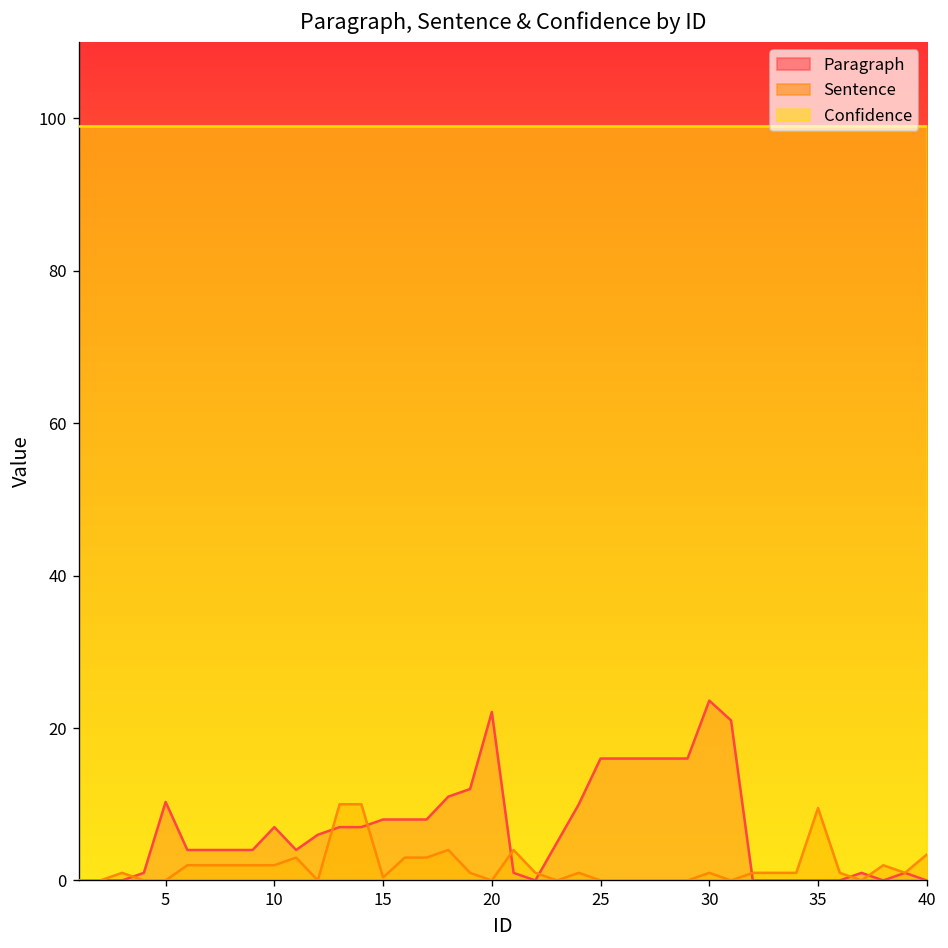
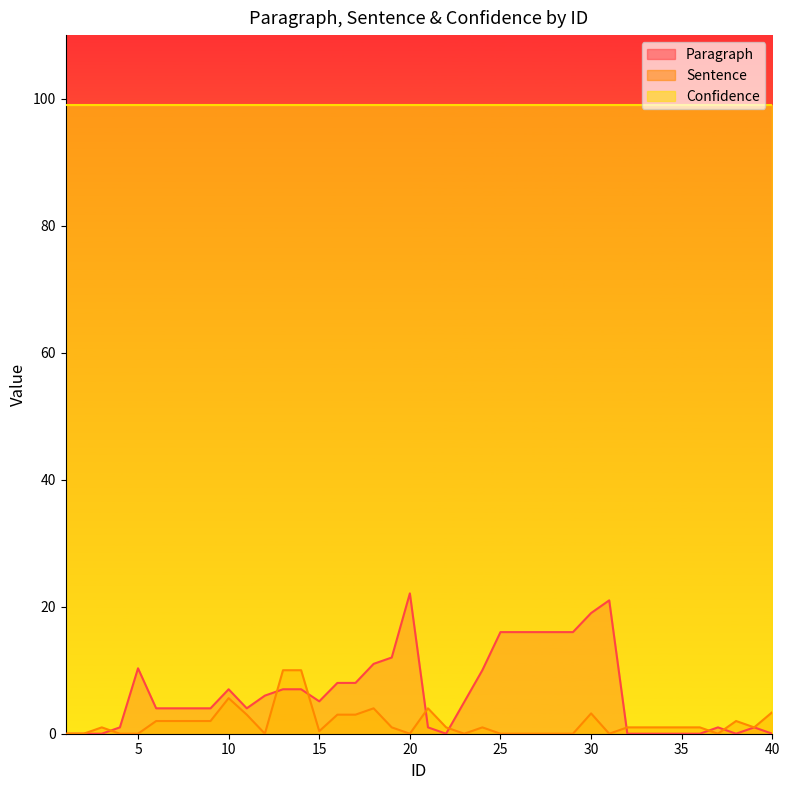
Sentence, 10: 2 -> 6
Paragraph, 15: 8 -> 5
Paragraph, 30: 24 -> 19
Sentence, 30: 1 -> 3
Sentence, 35: 10 -> 1
